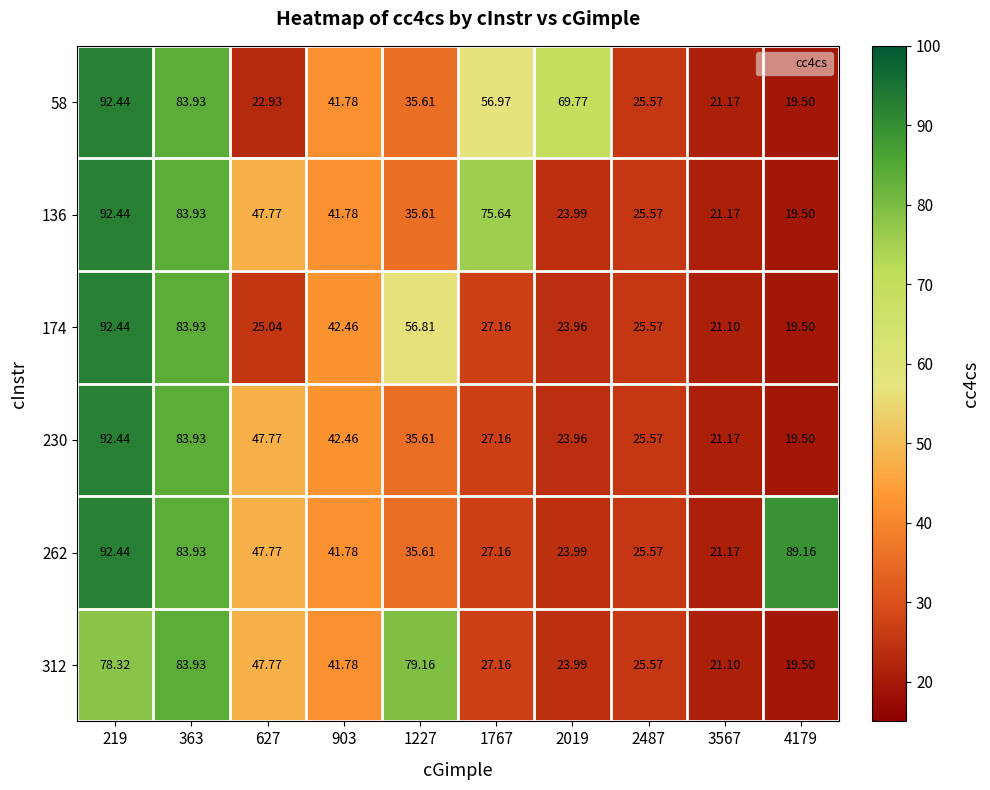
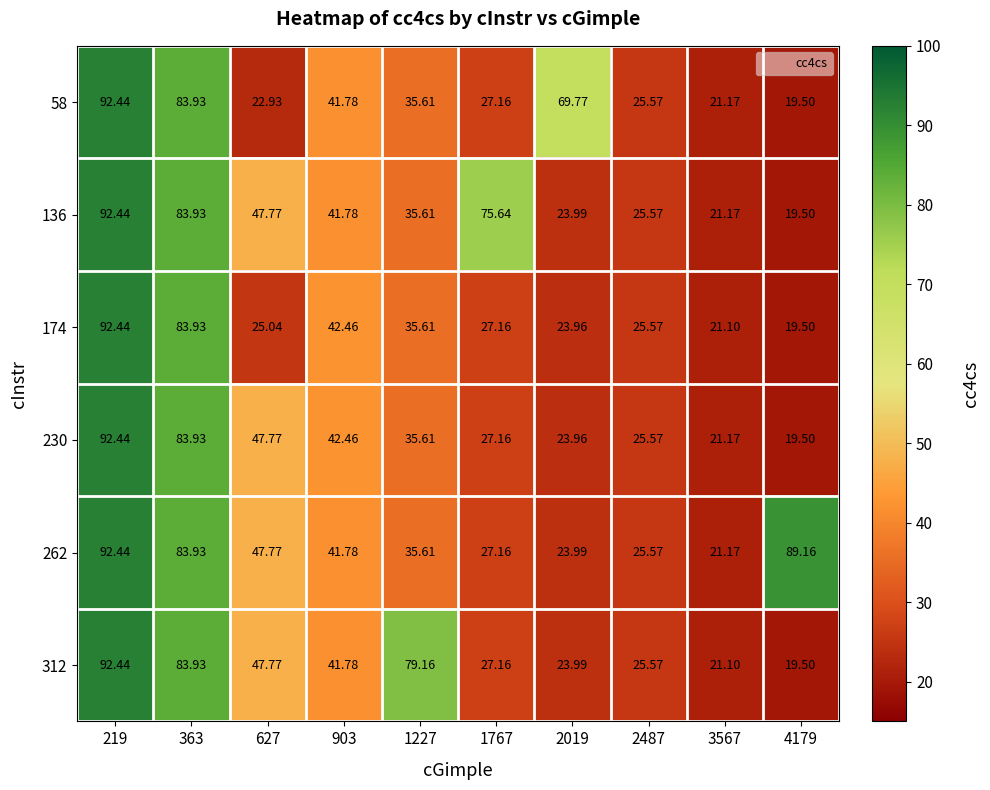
58, 1767: 56.97 -> 27.16
174, 1227: 56.81 -> 35.61
312, 219: 78.32 -> 92.44
